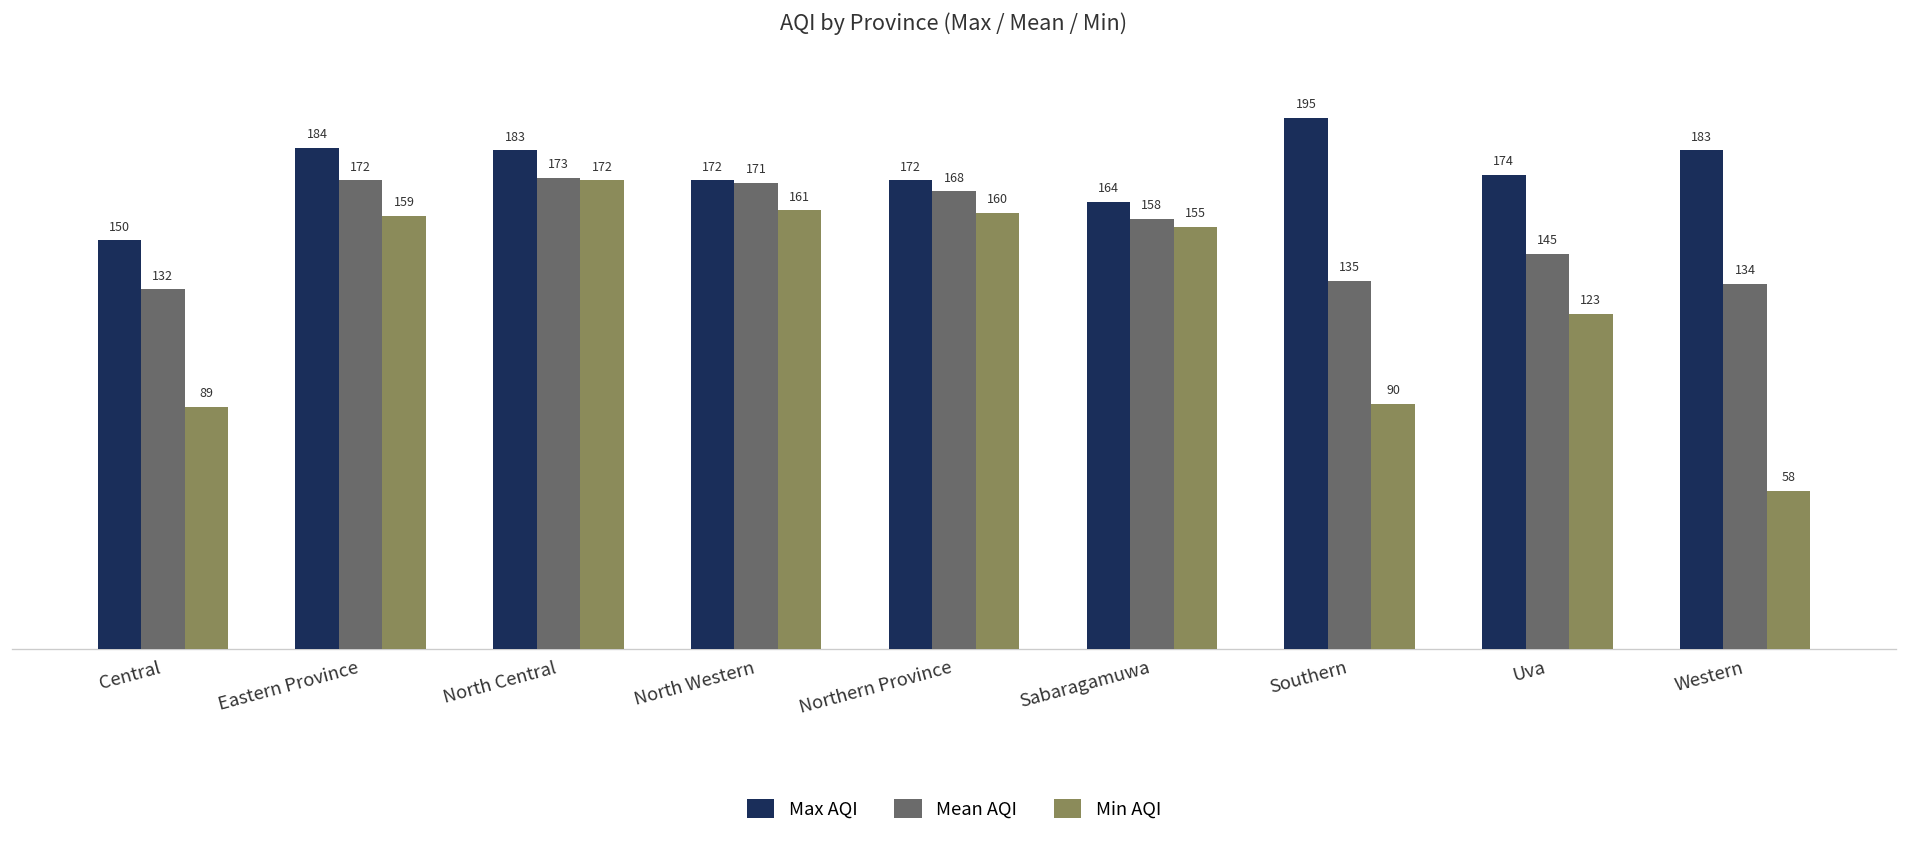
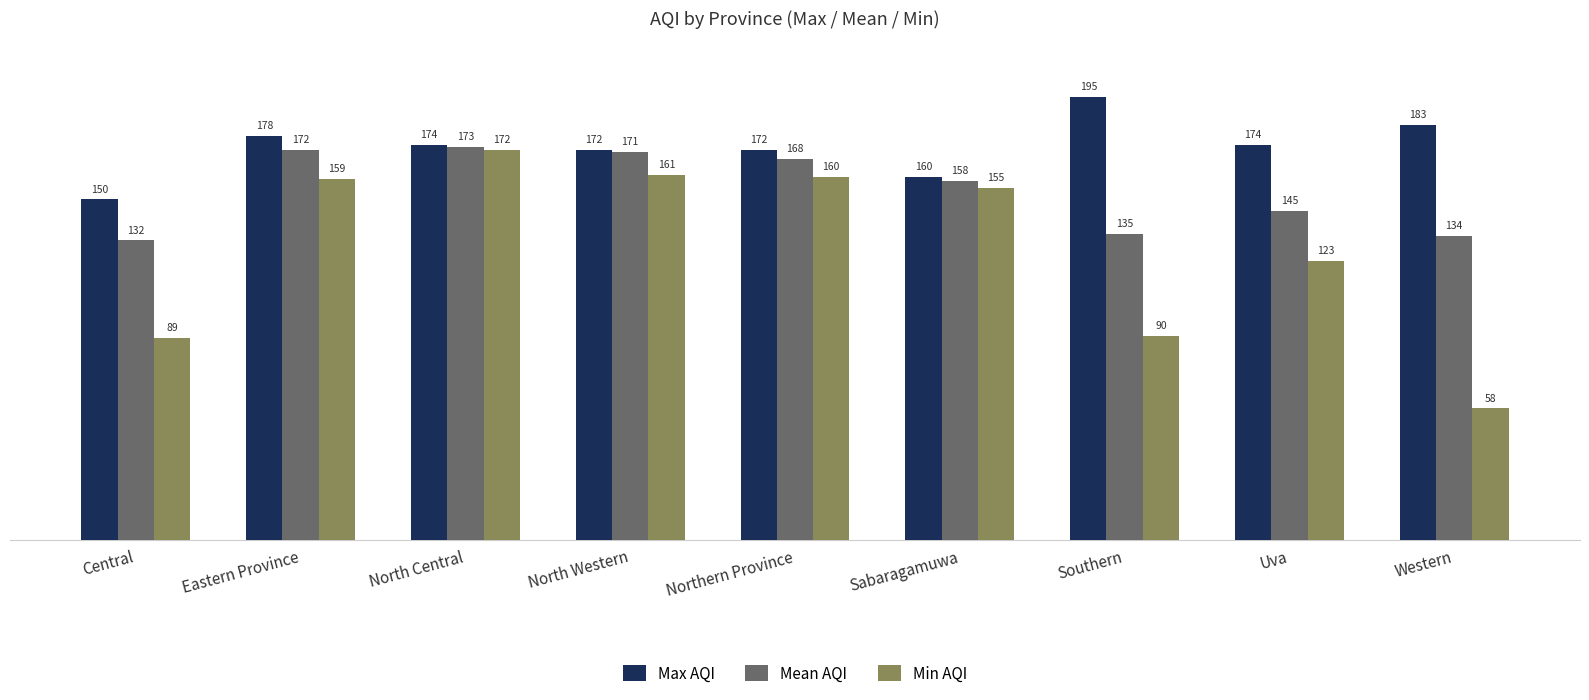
Max AQI, Eastern Province: 184 -> 178
Max AQI, North Central: 183 -> 174
Max AQI, Sabaragamuwa: 164 -> 160
